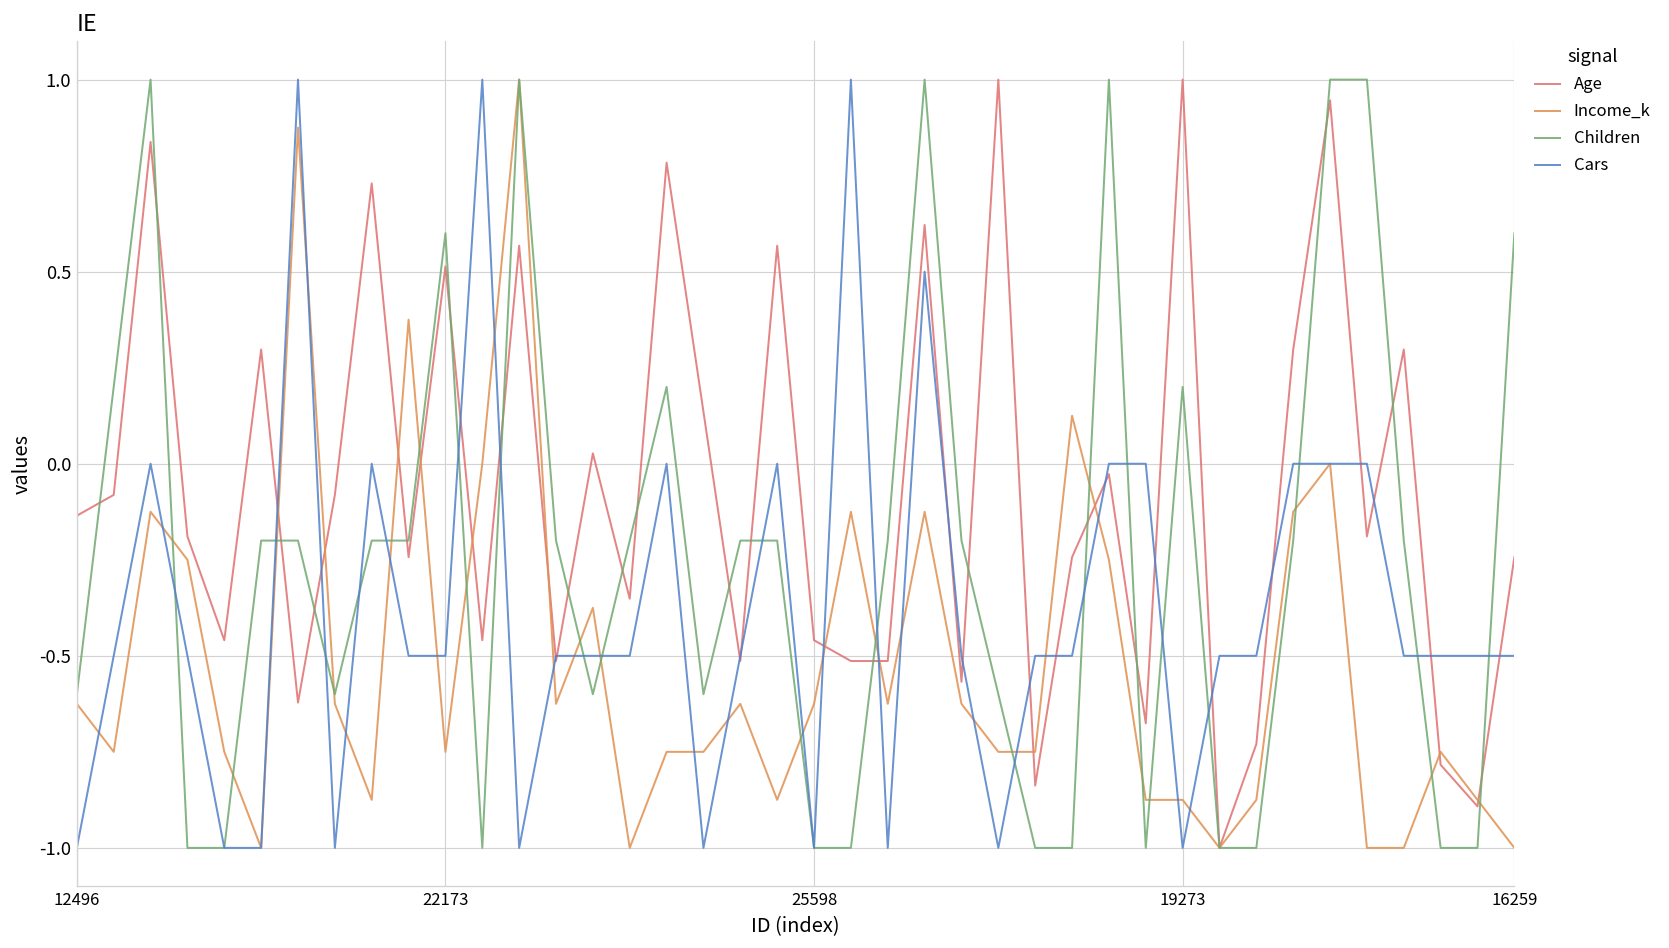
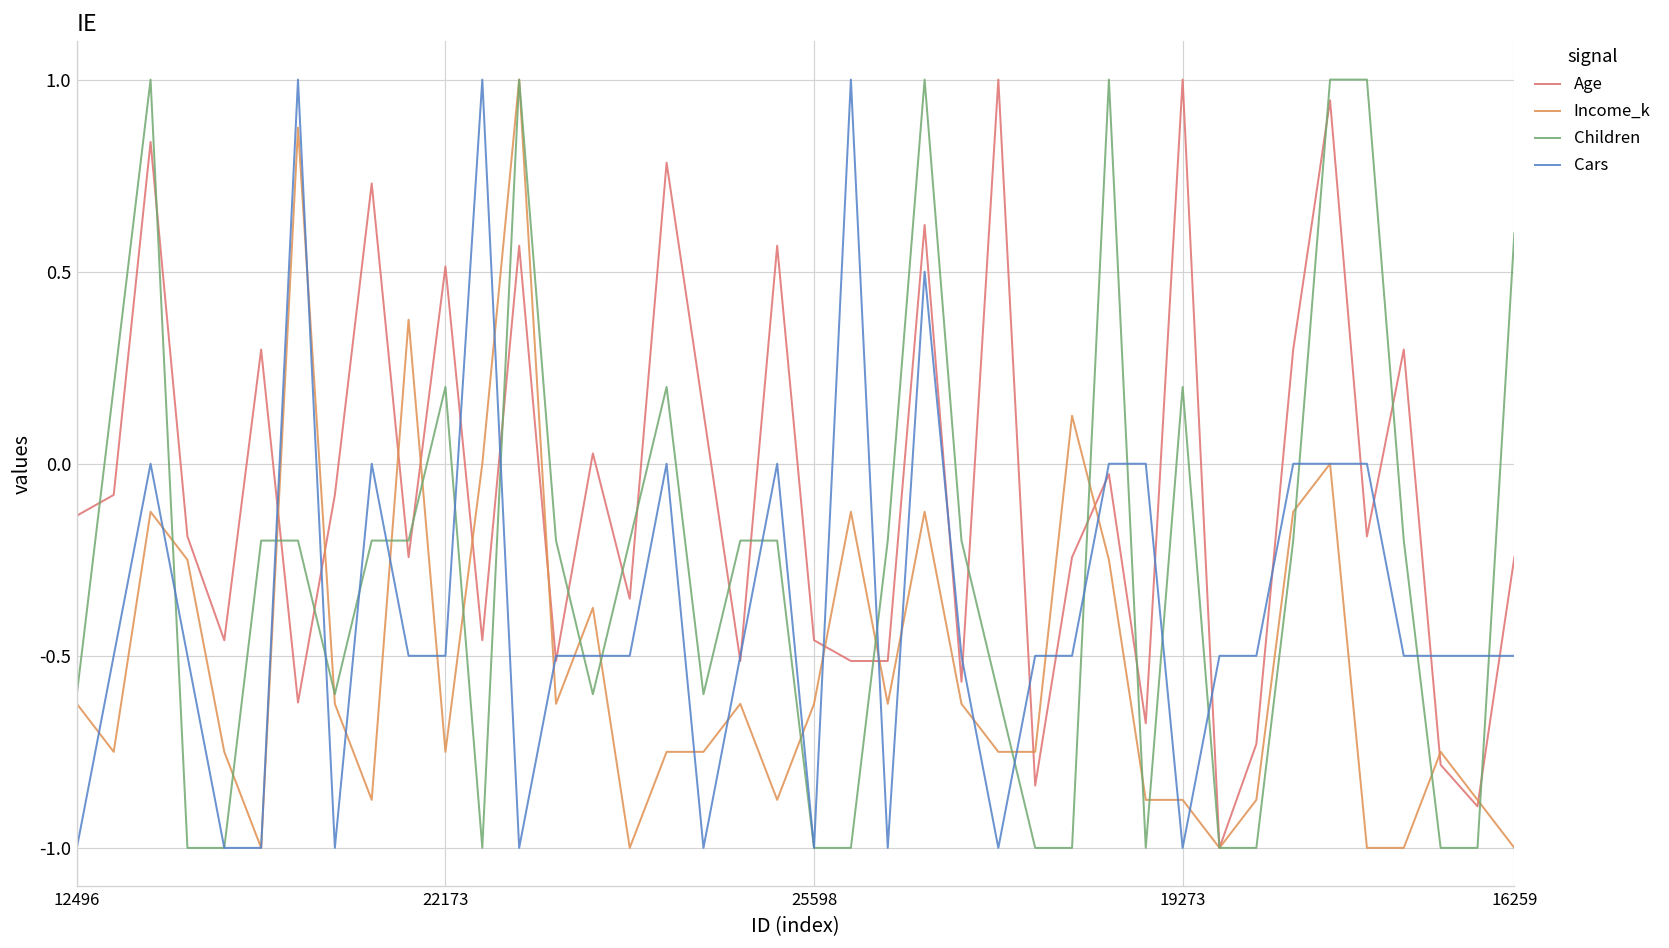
Children, 22173: 0.60 -> 0.20
